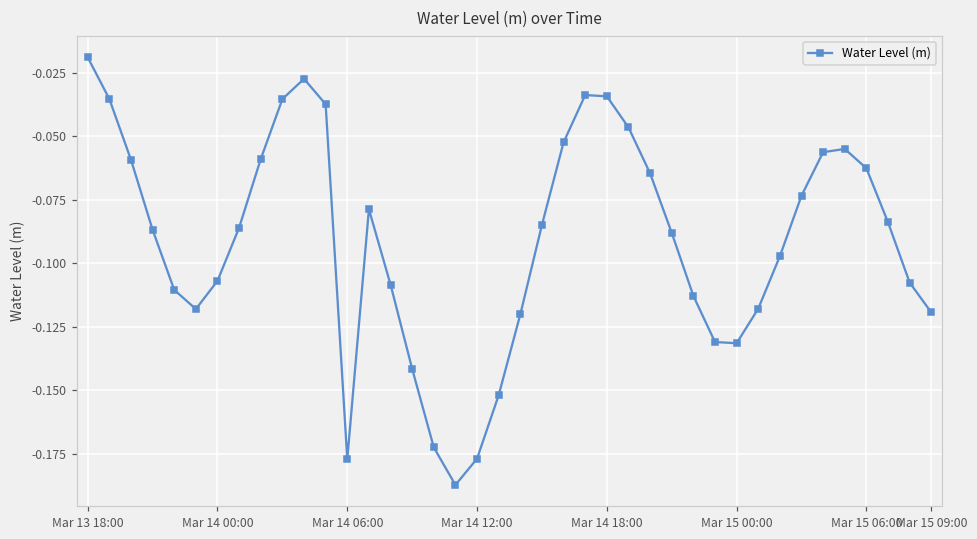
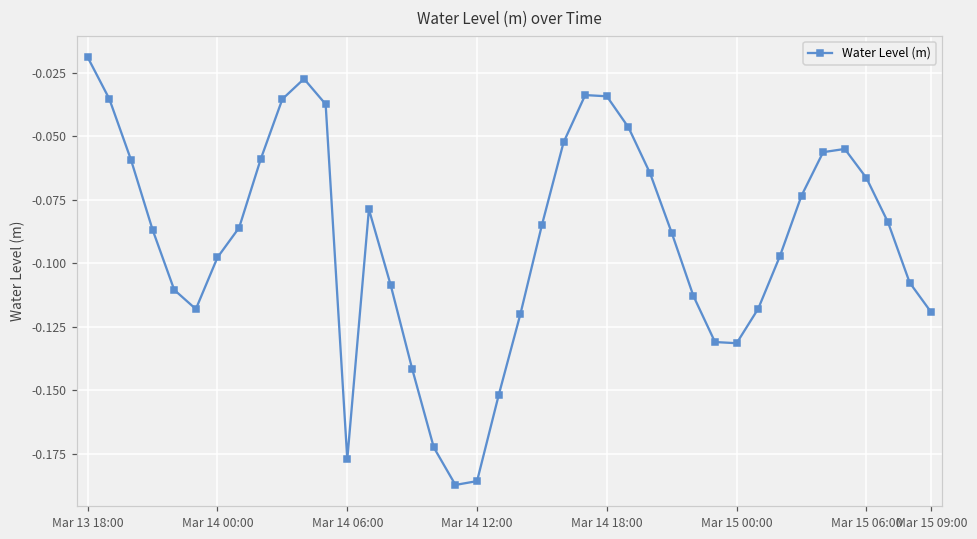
Mar 14 00:00: -0.107 -> -0.098
Mar 14 12:00: -0.177 -> -0.186
Mar 15 06:00: -0.063 -> -0.066
